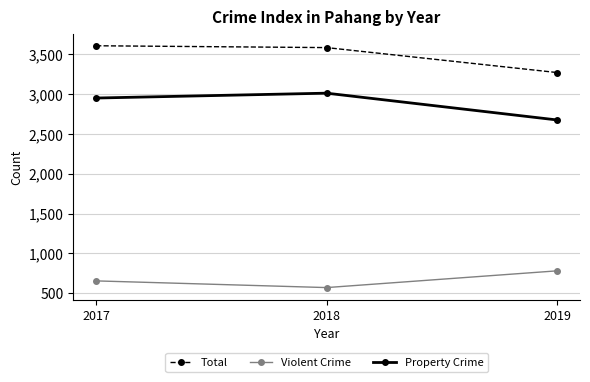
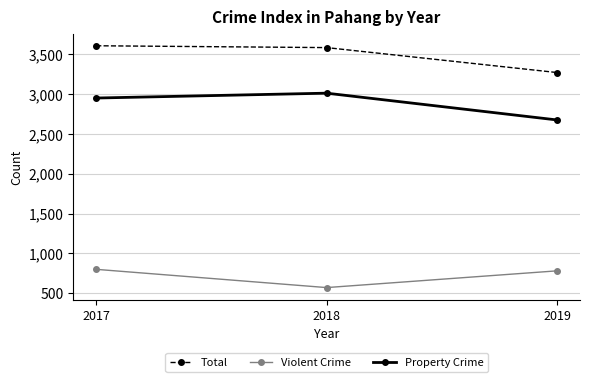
Violent Crime, 2017: 700 -> 800
